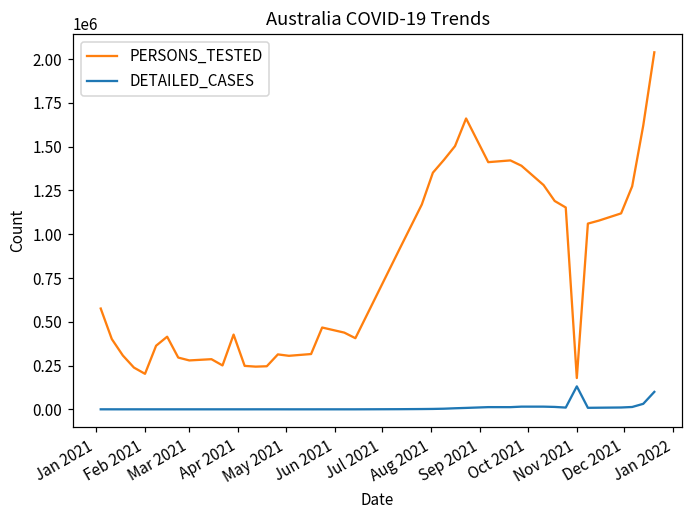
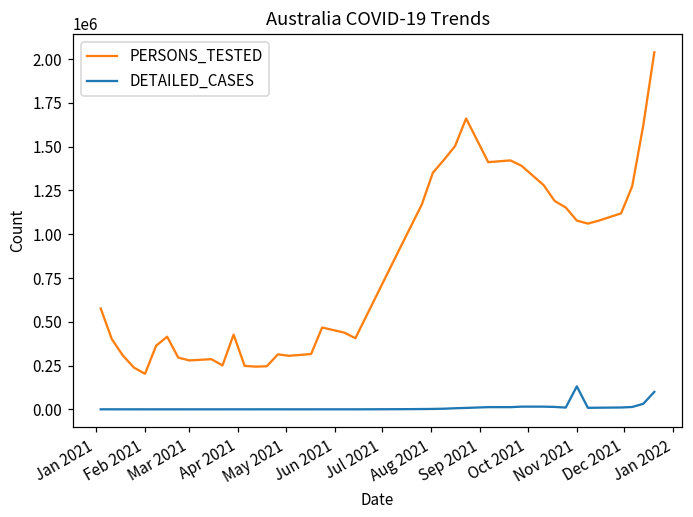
PERSONS_TESTED, Nov 2021: 180000 -> 1080000
